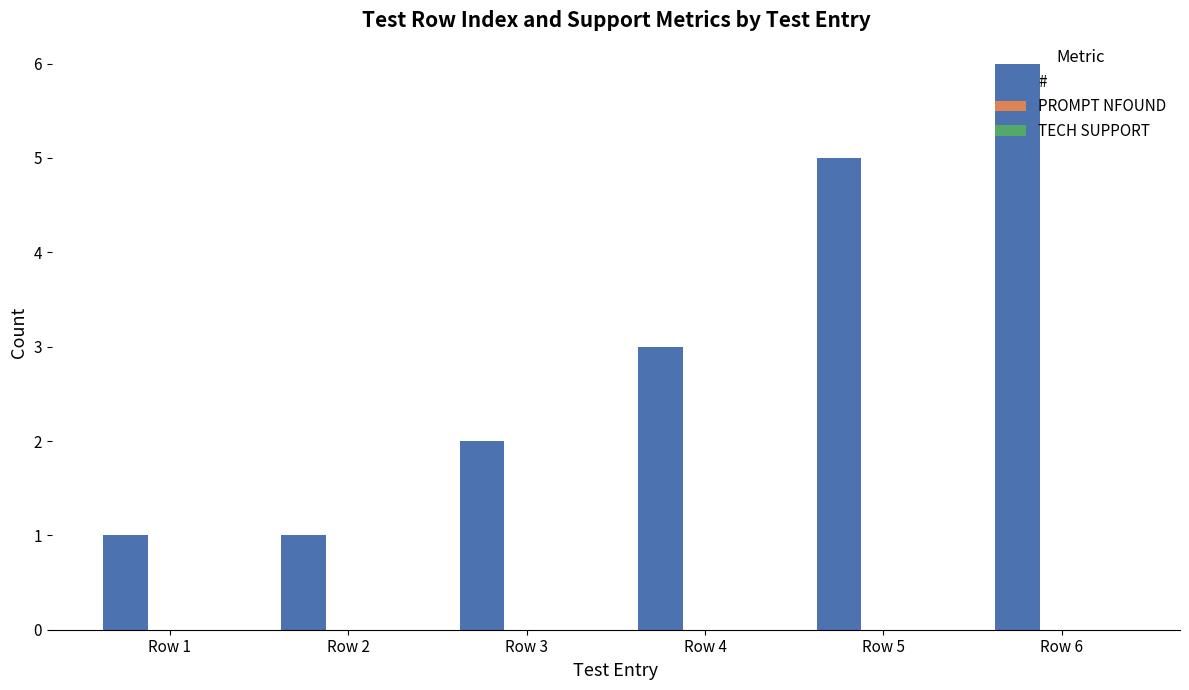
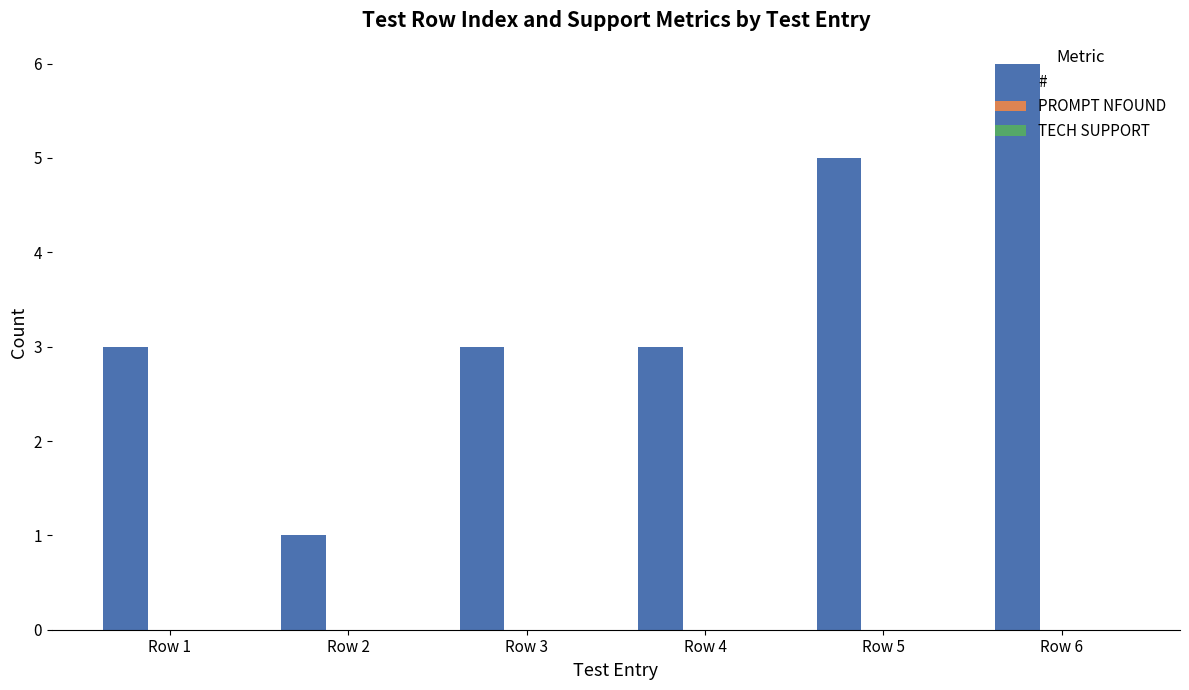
#, Row 1: 1 -> 3
#, Row 3: 2 -> 3
